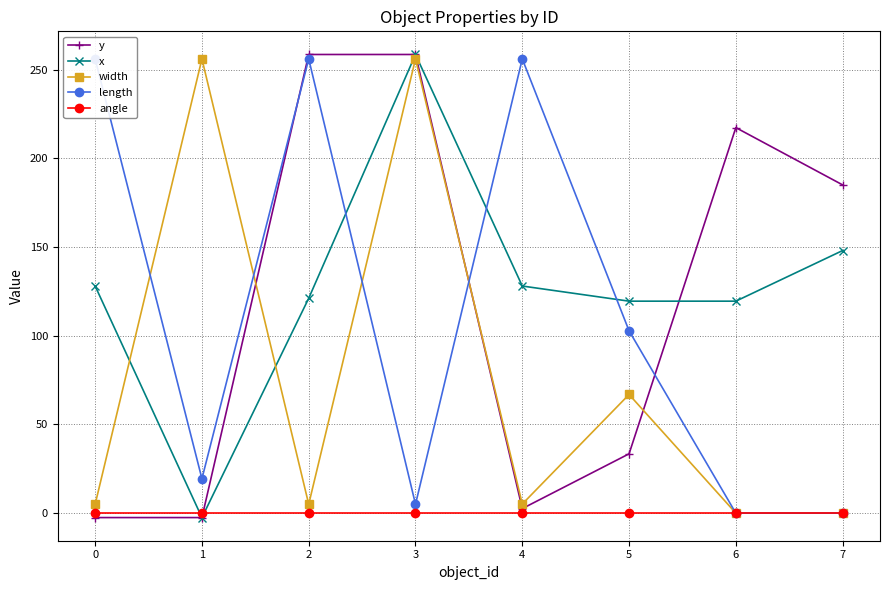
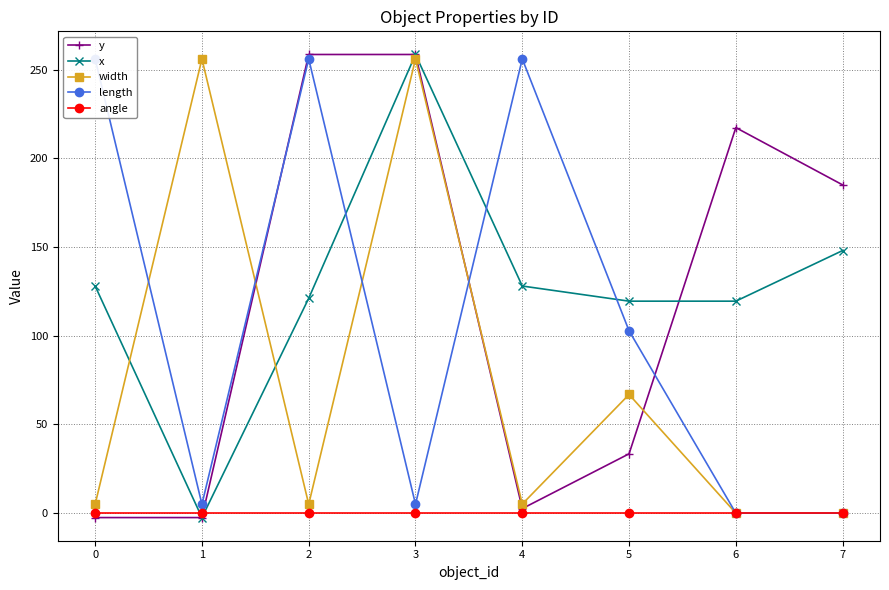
length, 1: 19 -> 5
